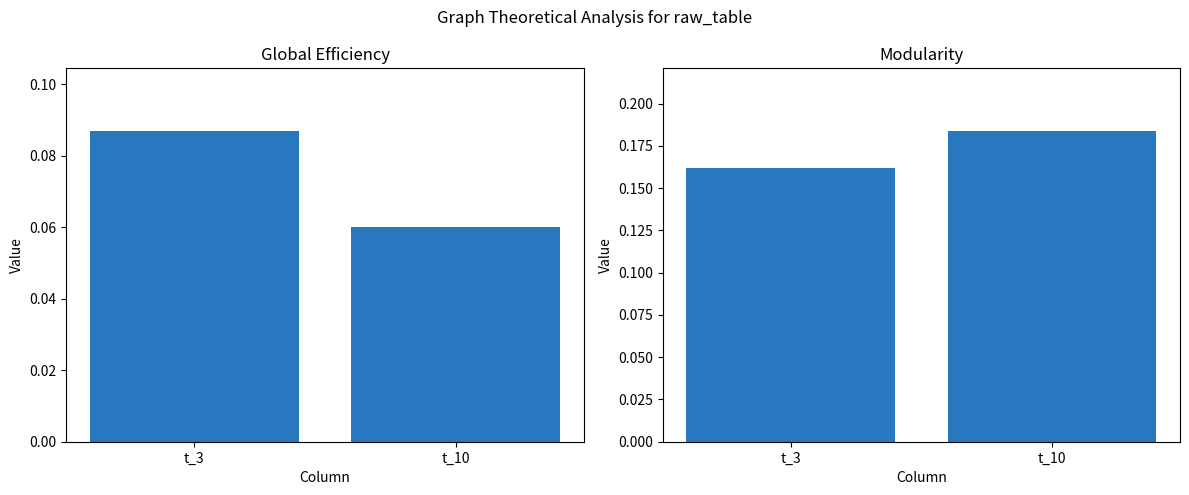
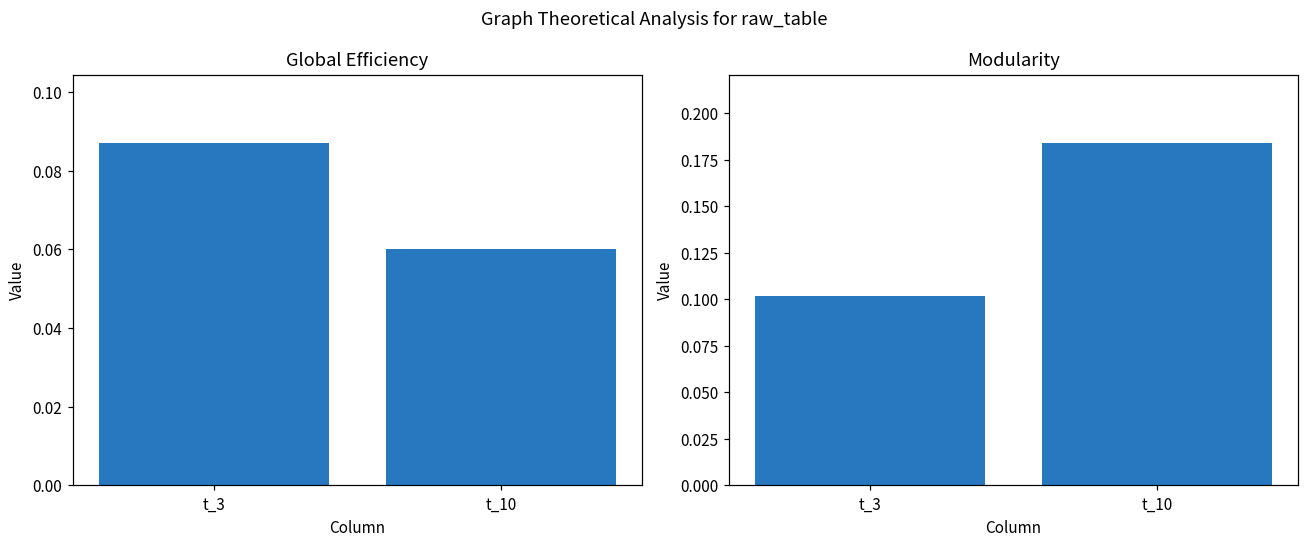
Modularity, t_3: 0.162 -> 0.102
